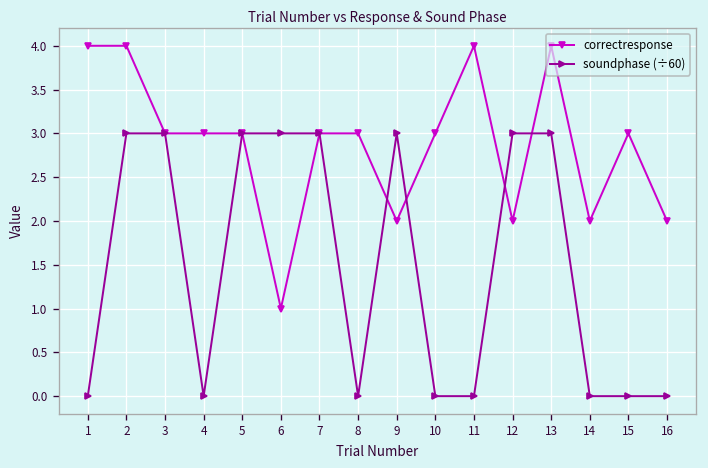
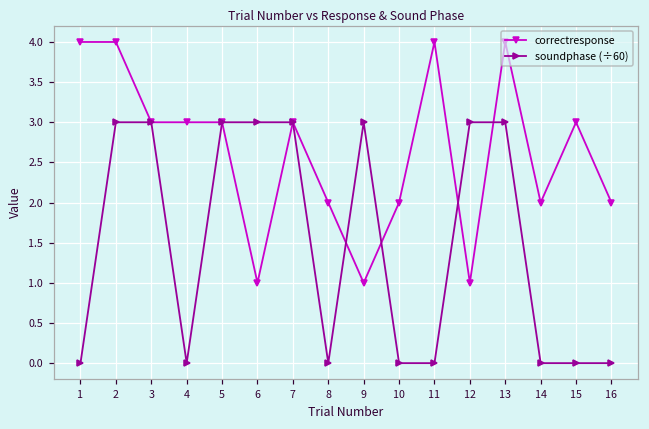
correctresponse, 8: 3 -> 2
correctresponse, 9: 2 -> 1
correctresponse, 10: 3 -> 2
correctresponse, 12: 2 -> 1
